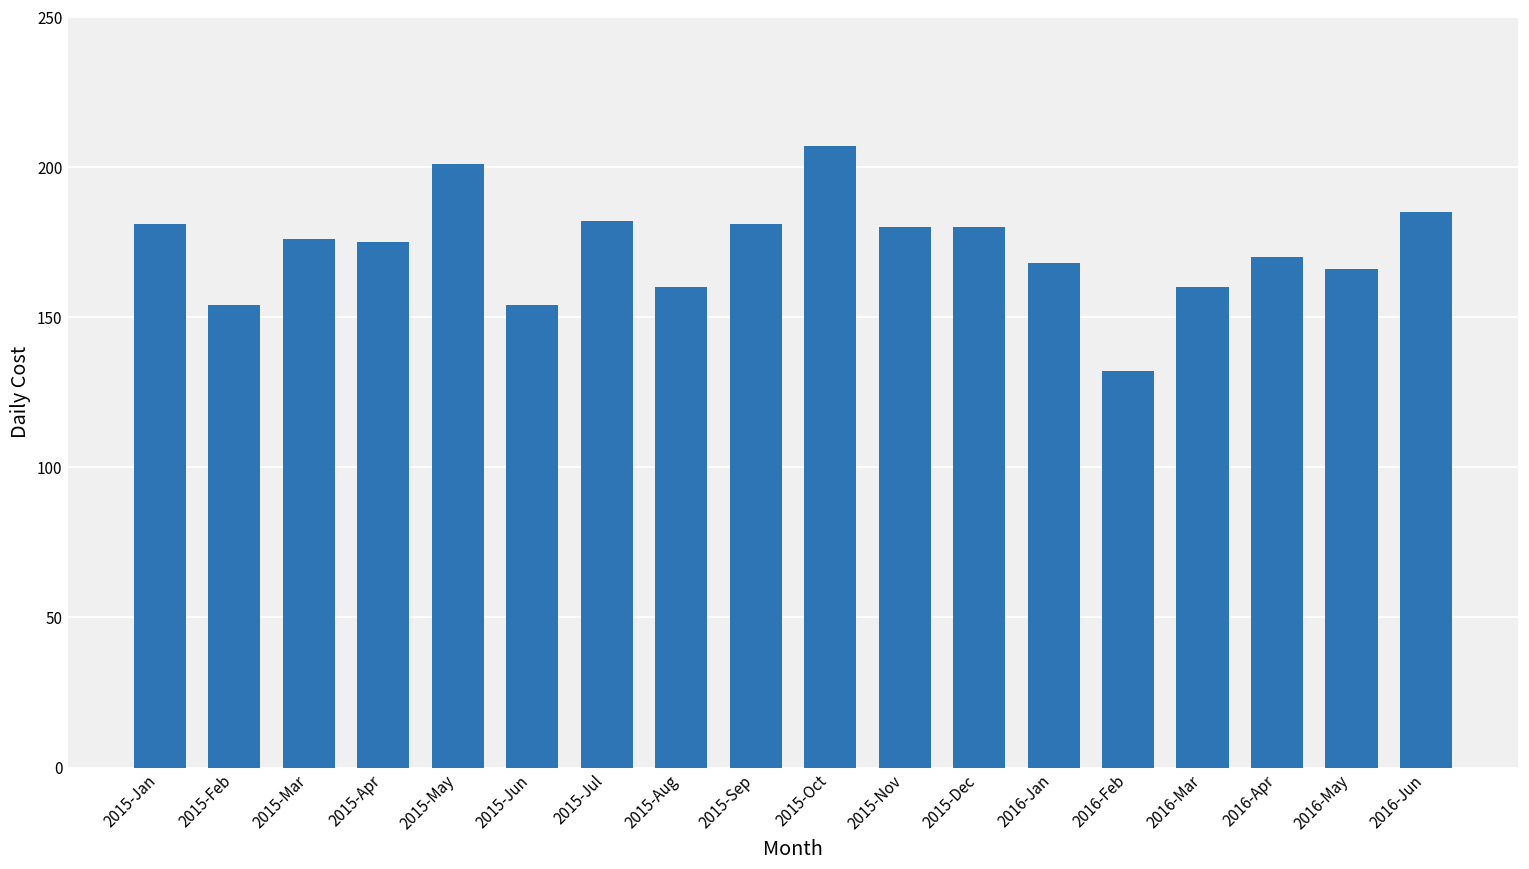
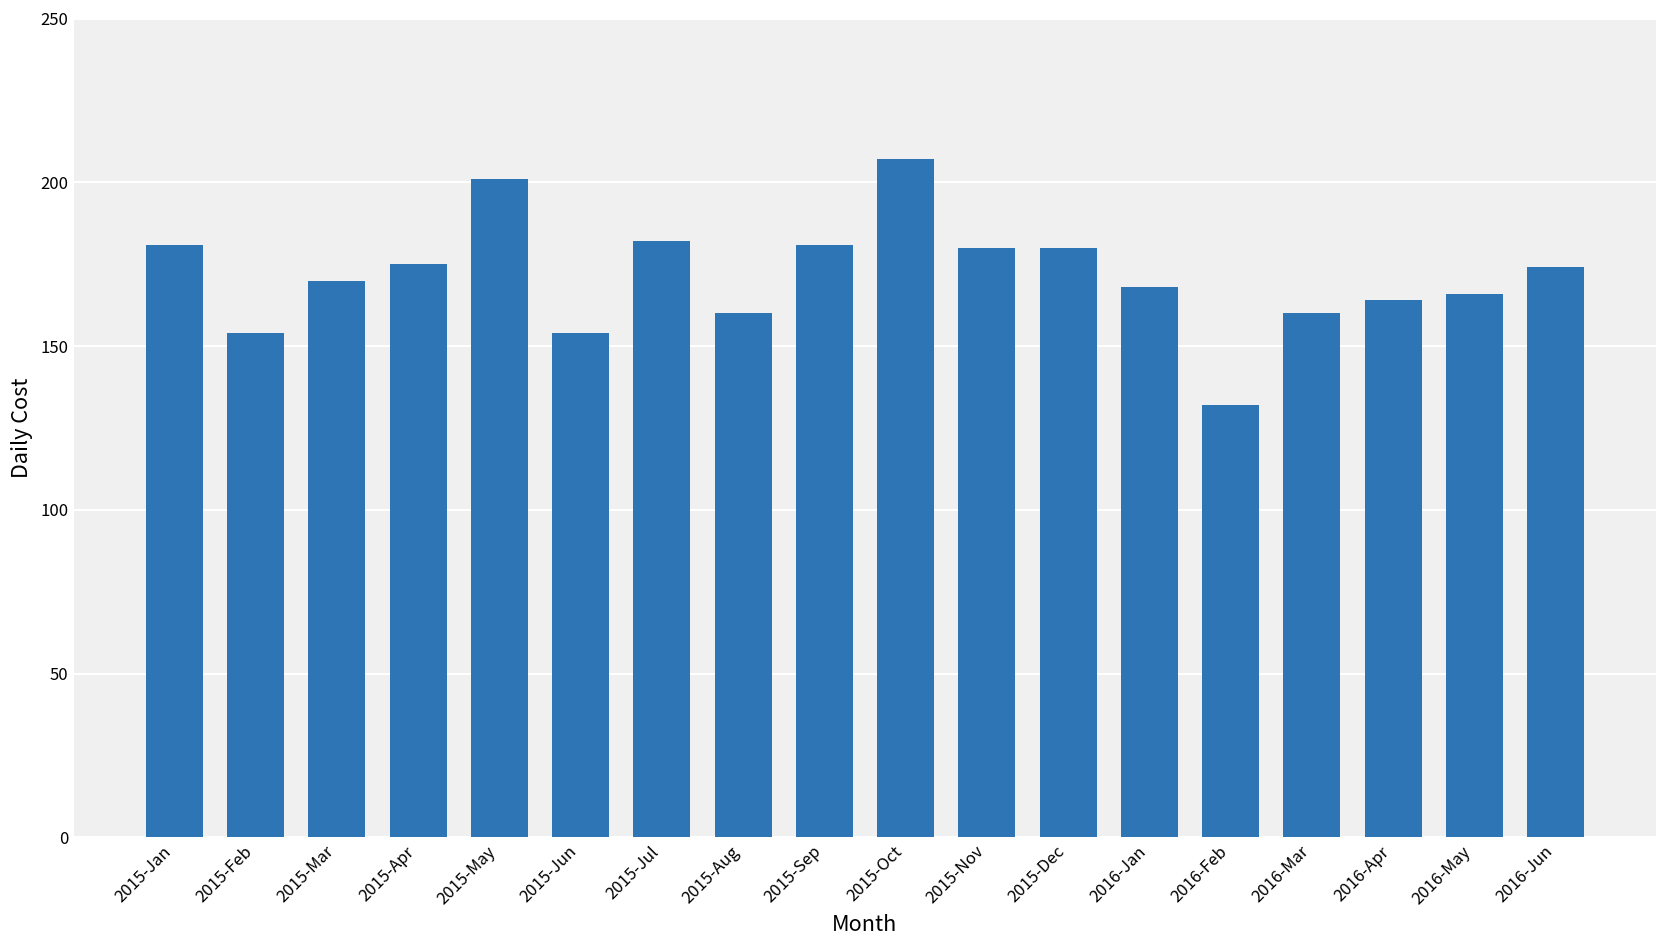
2015-Mar: 176 -> 170
2016-Apr: 170 -> 164
2016-Jun: 185 -> 174
